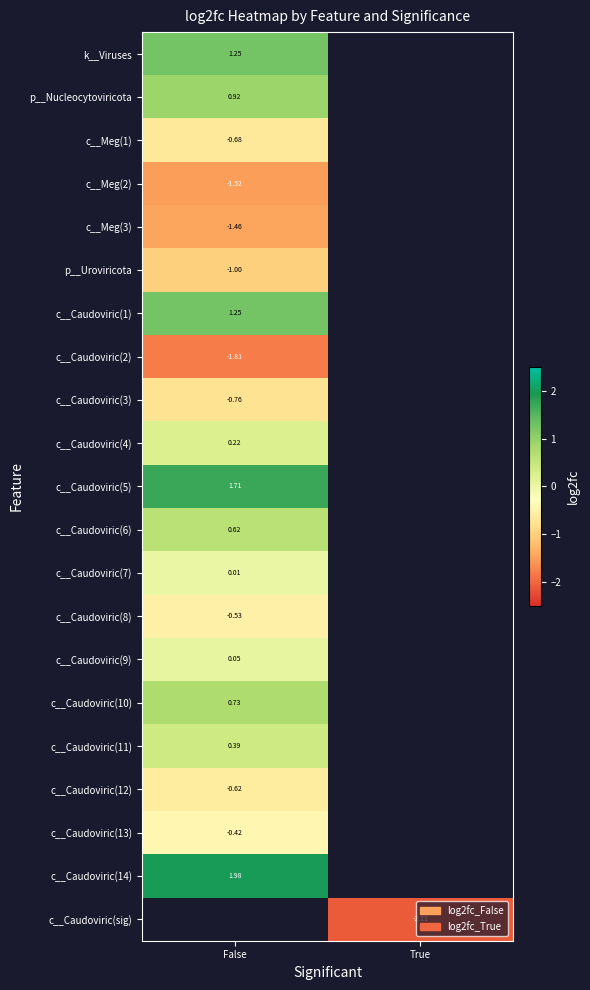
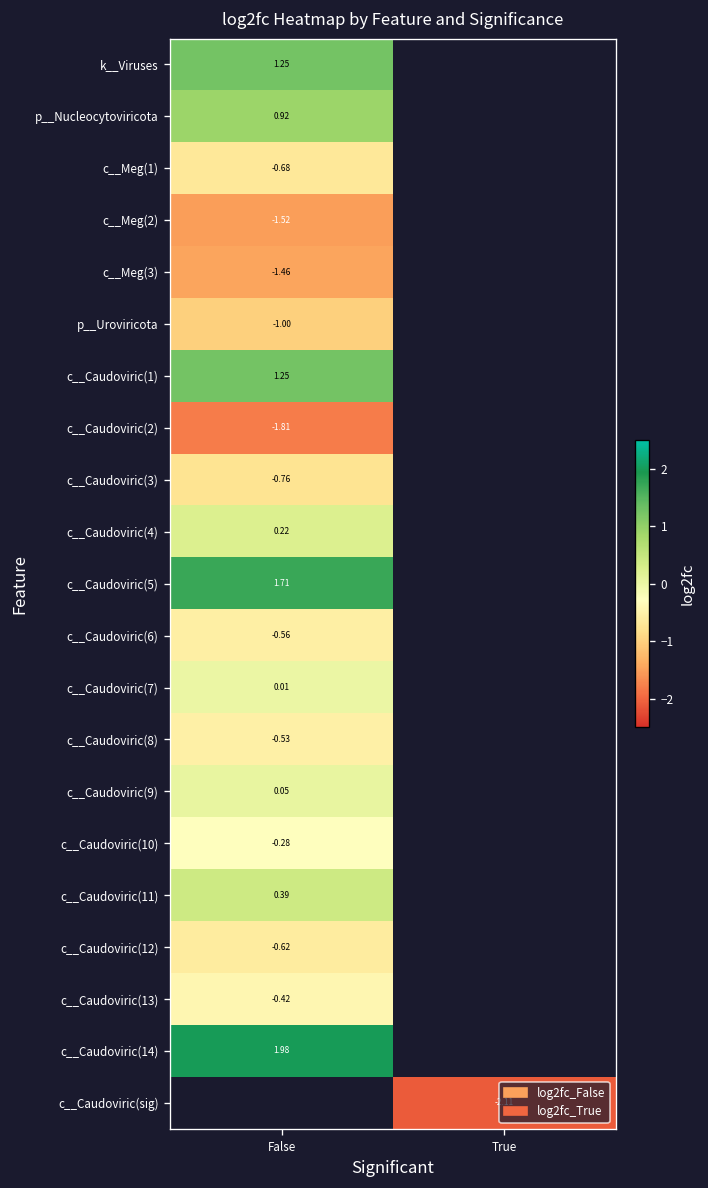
c__Caudoviric(6), False: 0.62 -> -0.56
c__Caudoviric(10), False: 0.73 -> -0.28
